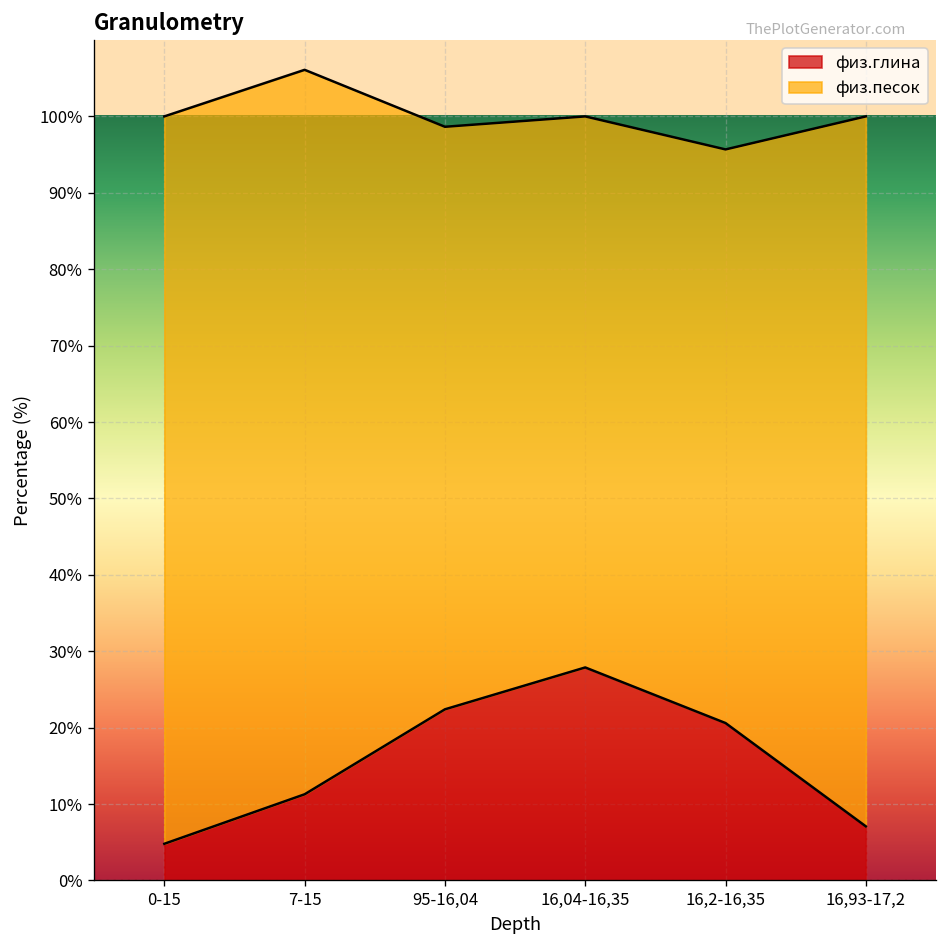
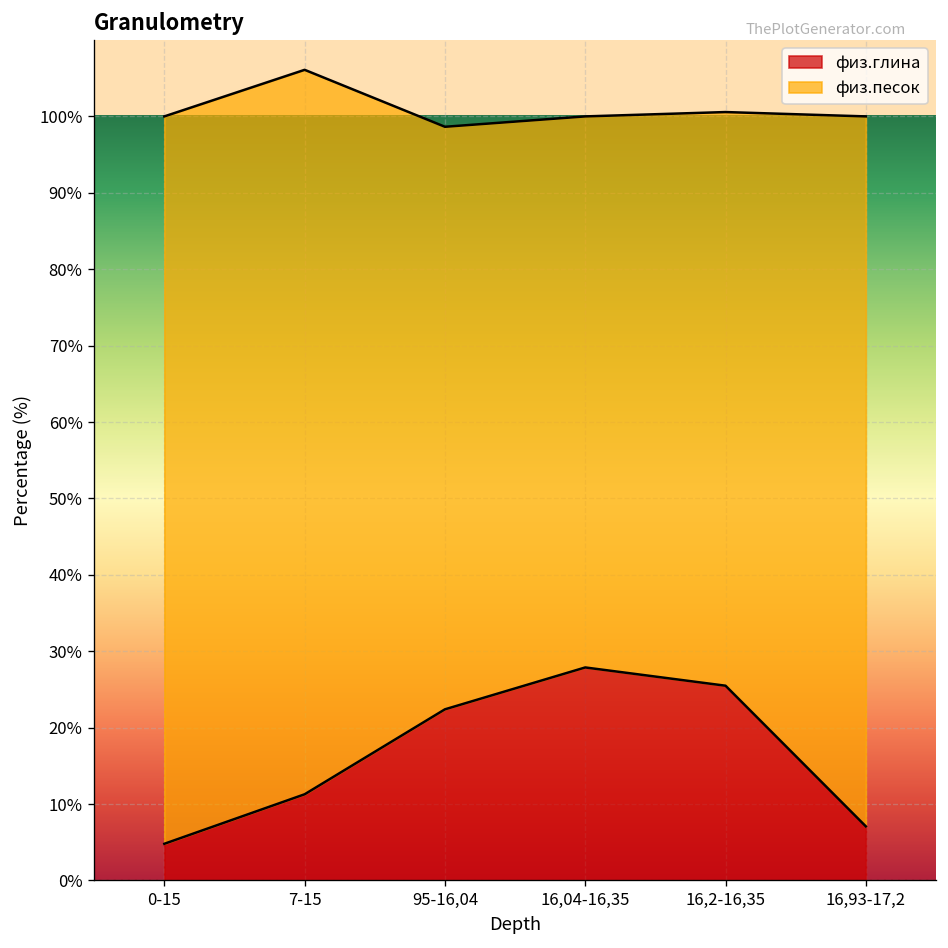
физ.глина, 16,2-16,35: 21% -> 25%
